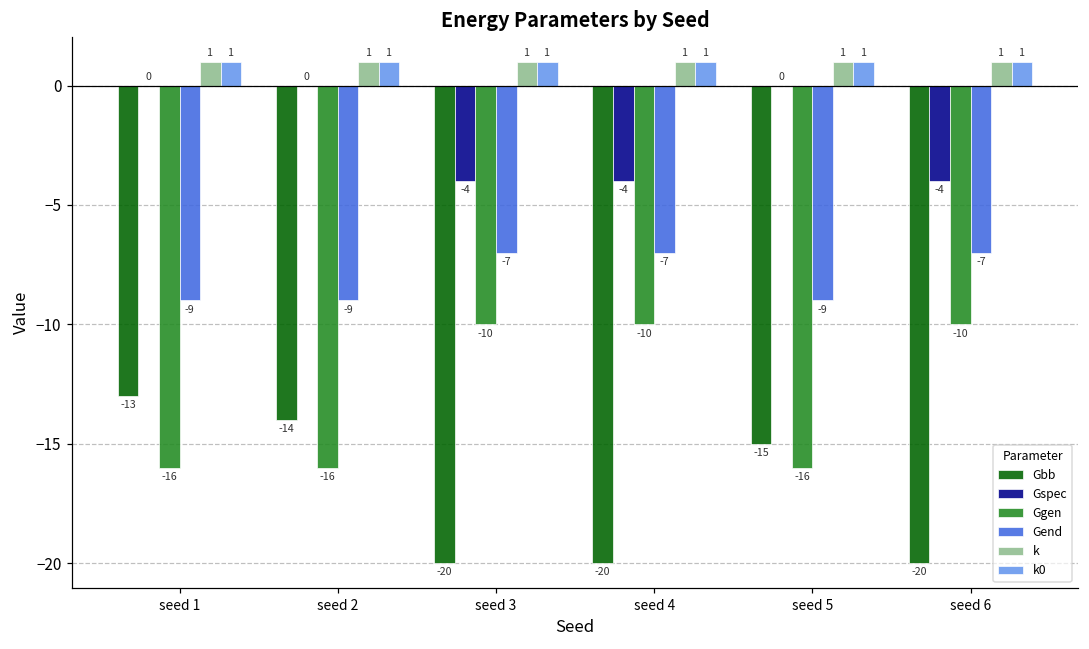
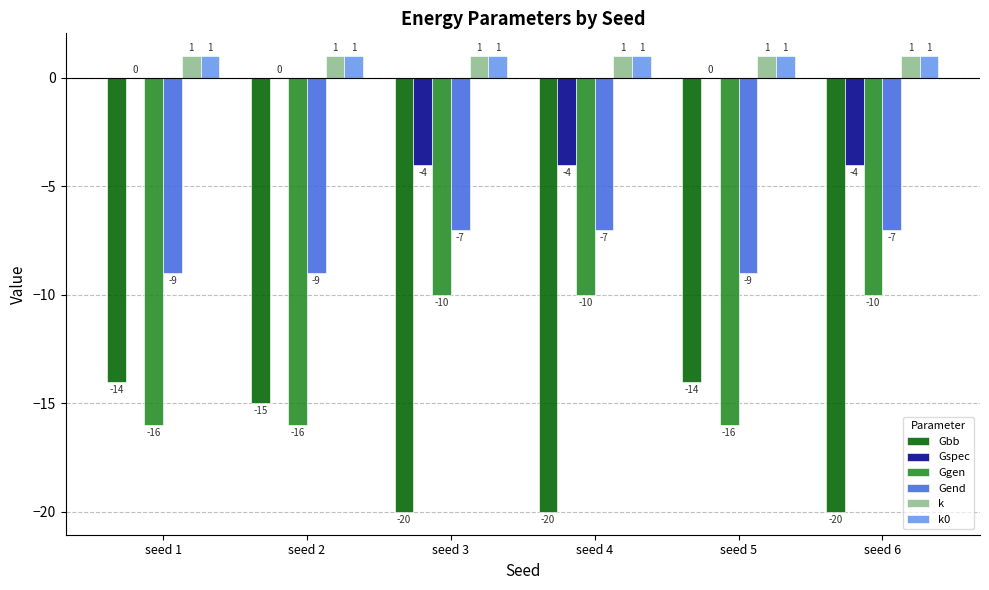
Gbb, seed 1: -13 -> -14
Gbb, seed 2: -14 -> -15
Gbb, seed 5: -15 -> -14
